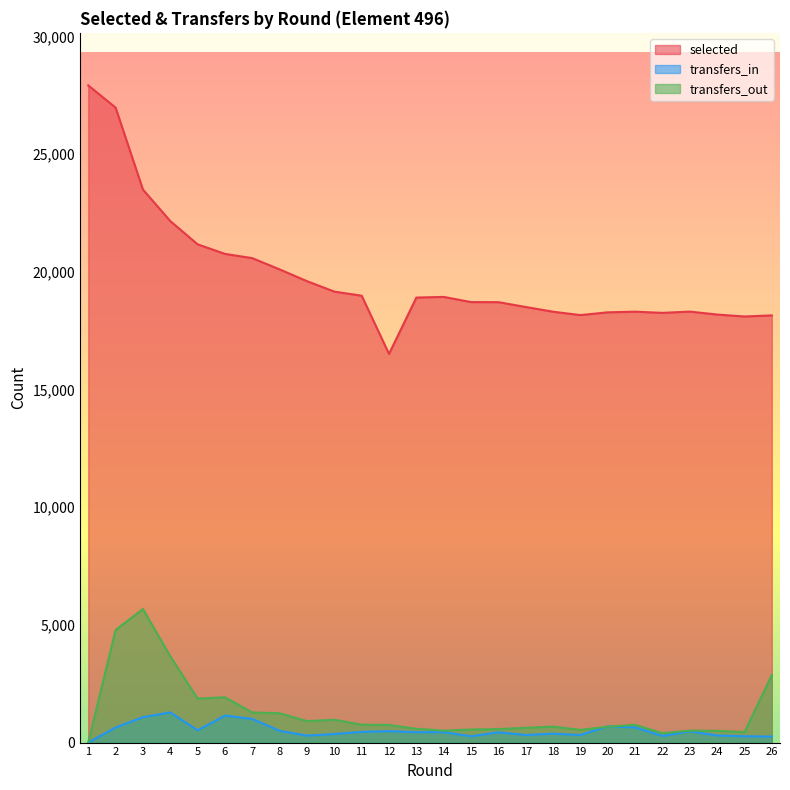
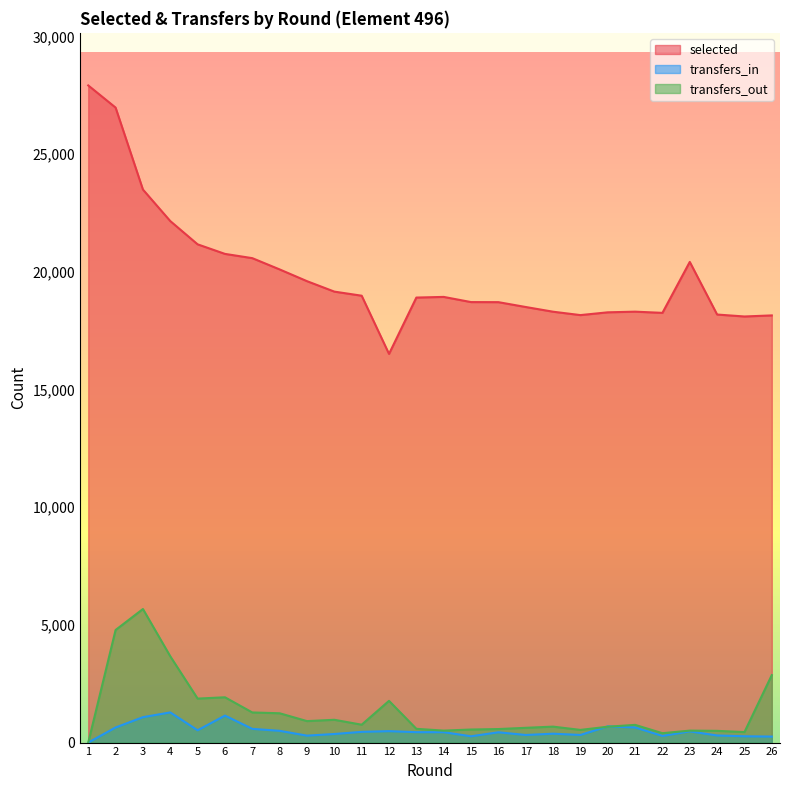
transfers_in, 7: 1,000 -> 600
transfers_out, 12: 700 -> 1,800
selected, 23: 18,300 -> 20,400
